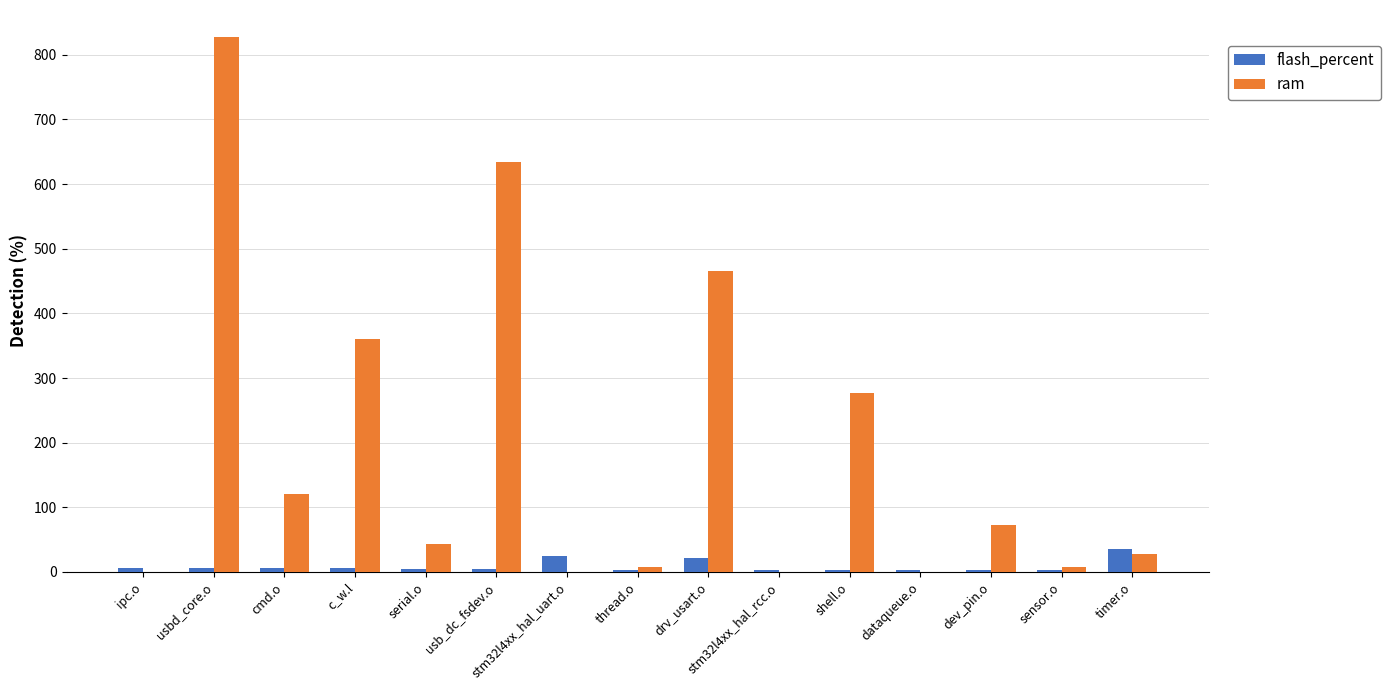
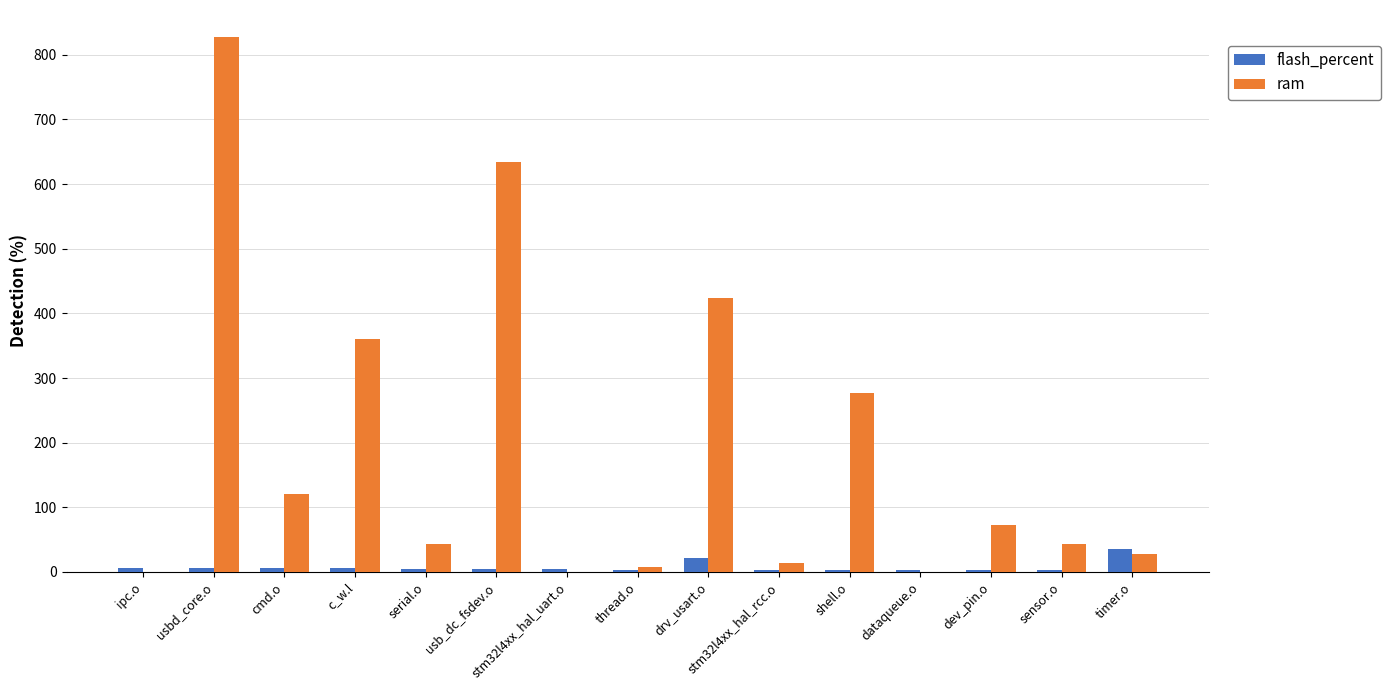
flash_percent, stm32l4xx_hal_uart.o: 20 -> 0
ram, drv_usart.o: 470 -> 420
ram, stm32l4xx_hal_rcc.o: 0 -> 10
ram, sensor.o: 10 -> 40
